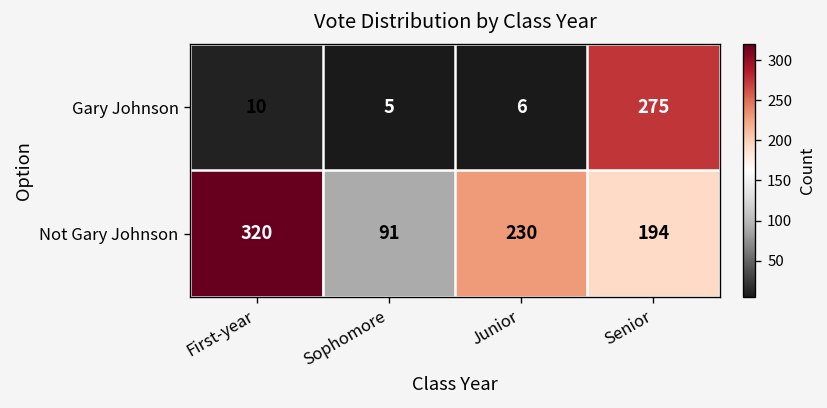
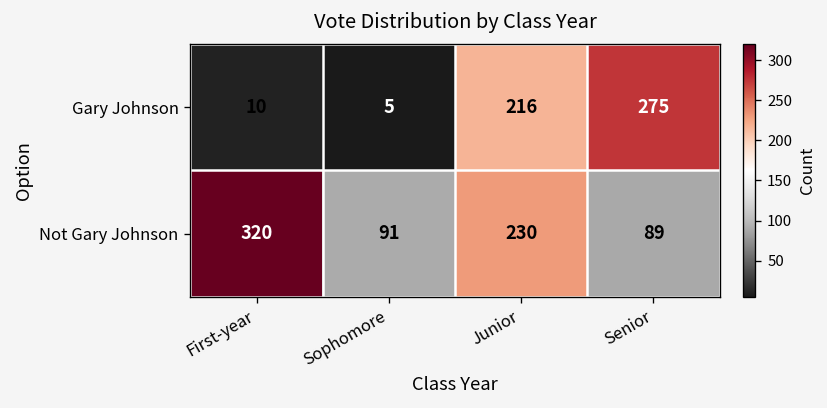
Gary Johnson, Junior: 6 -> 216
Not Gary Johnson, Senior: 194 -> 89
